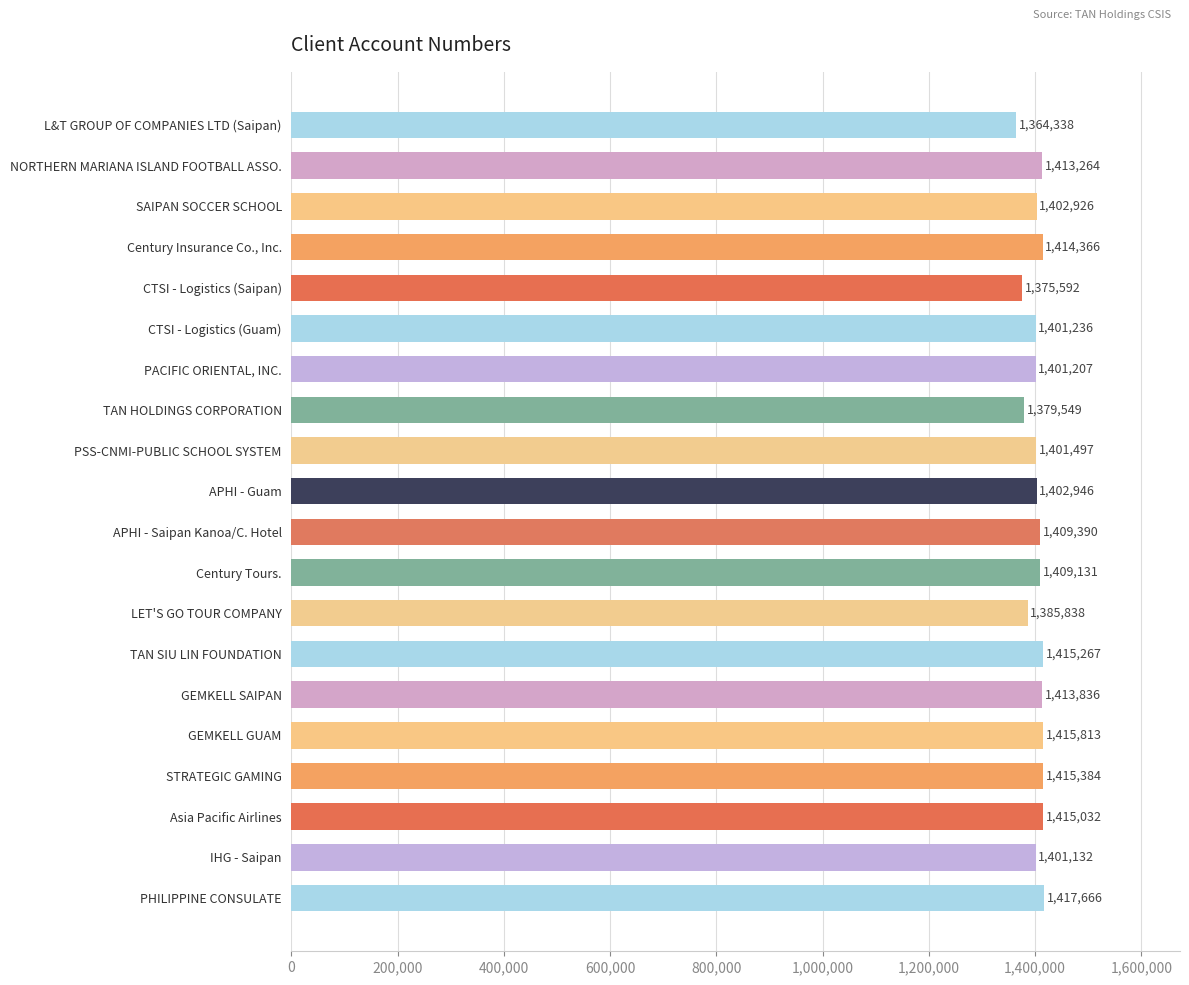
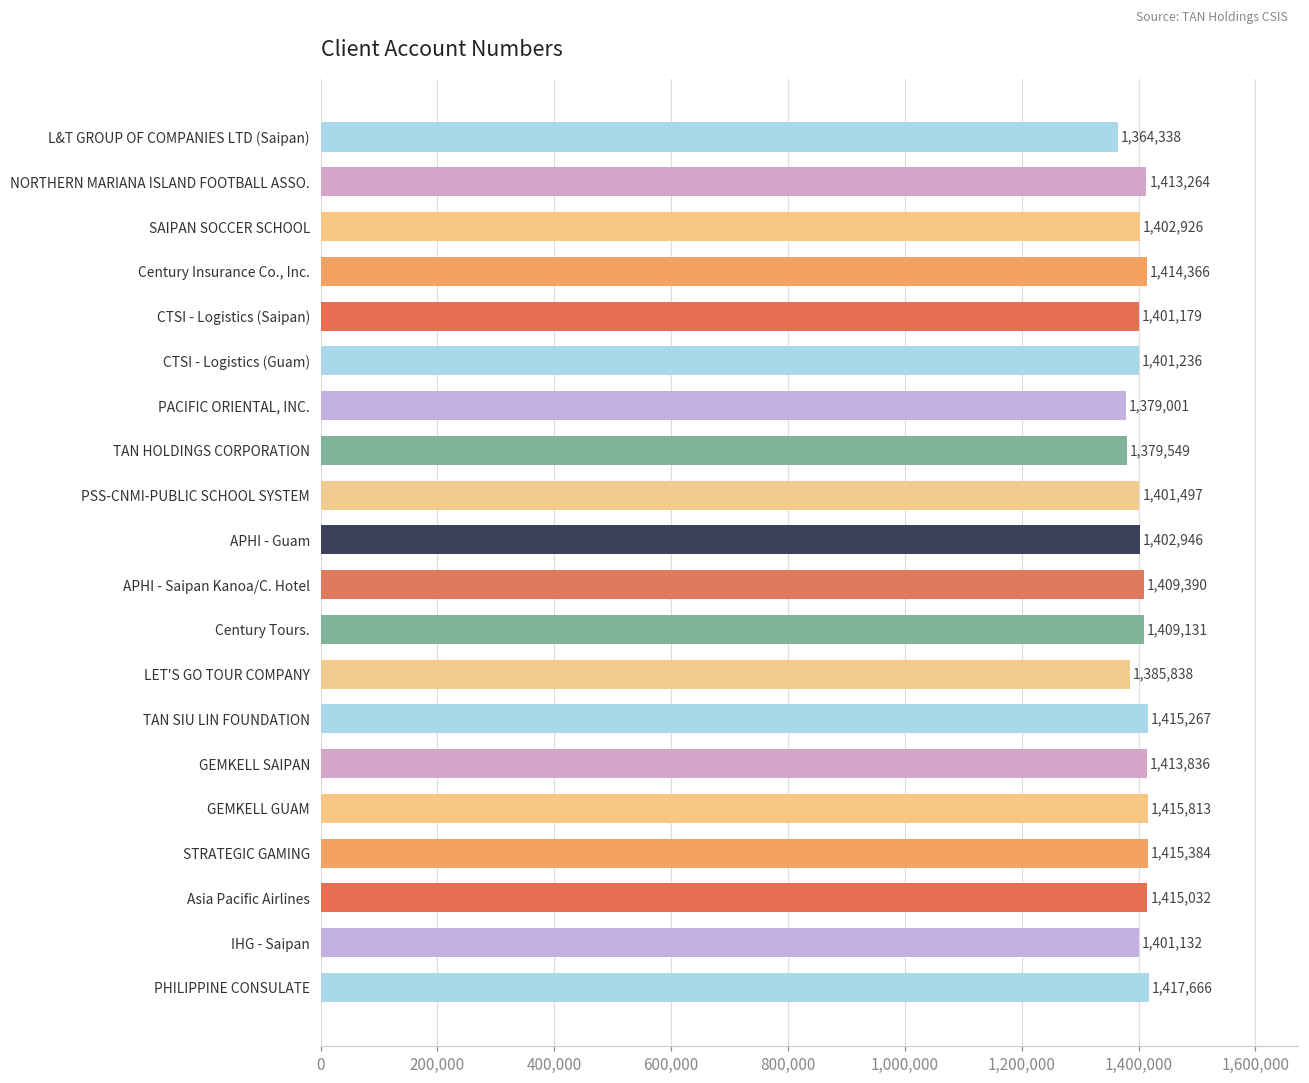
CTSI - Logistics (Saipan): 1,375,592 -> 1,401,179
PACIFIC ORIENTAL, INC.: 1,401,207 -> 1,379,001
